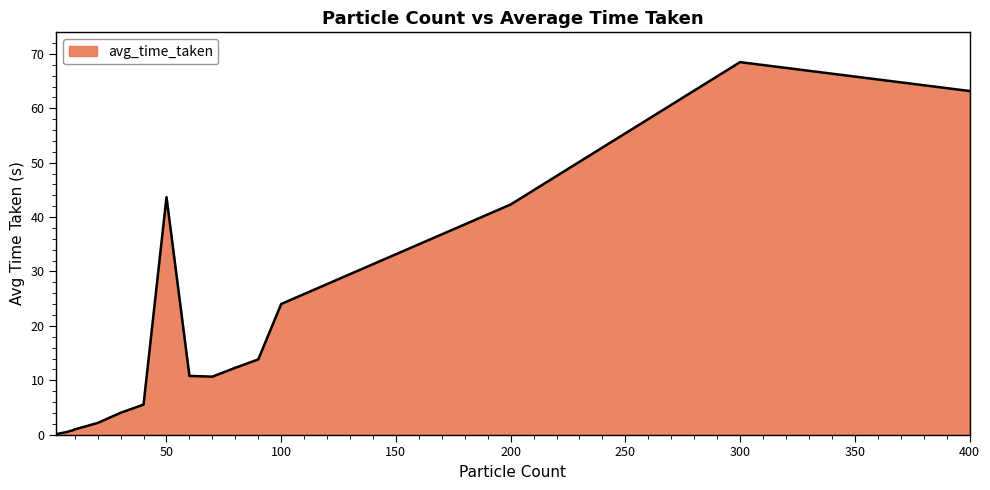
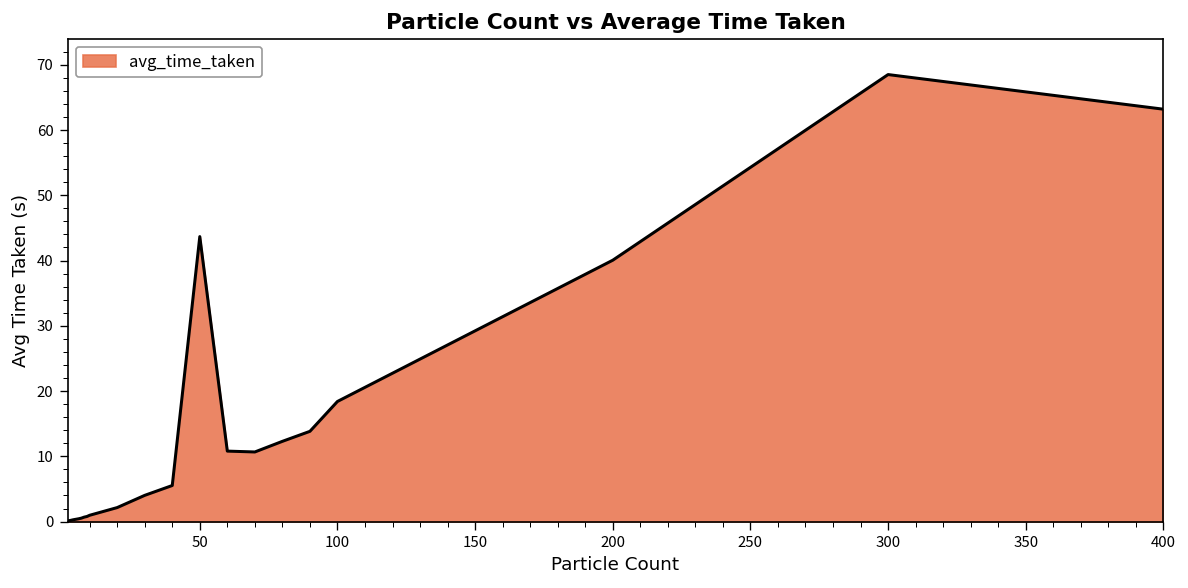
100: 24 -> 18
200: 42 -> 40
